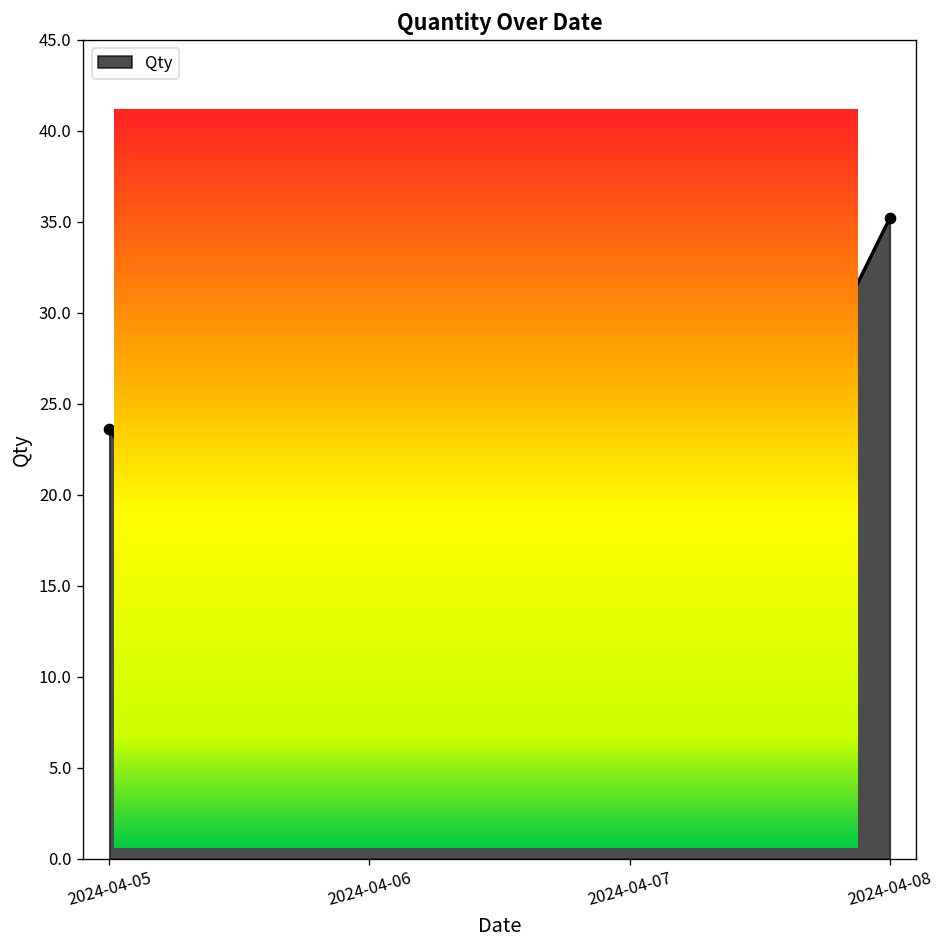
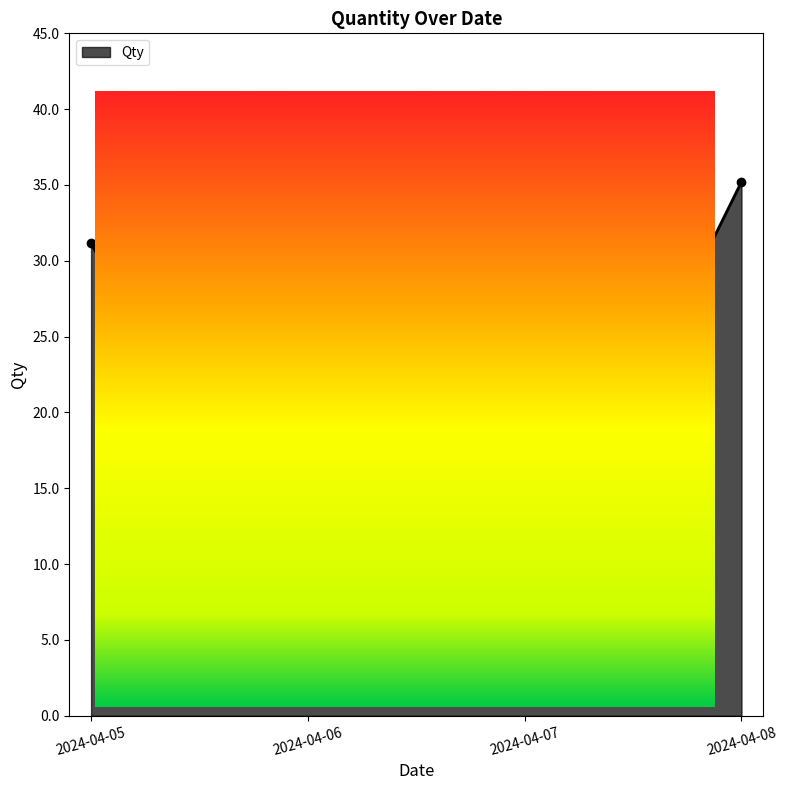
Quantity Over Date, 2024-04-05: 23.6 -> 31.2
